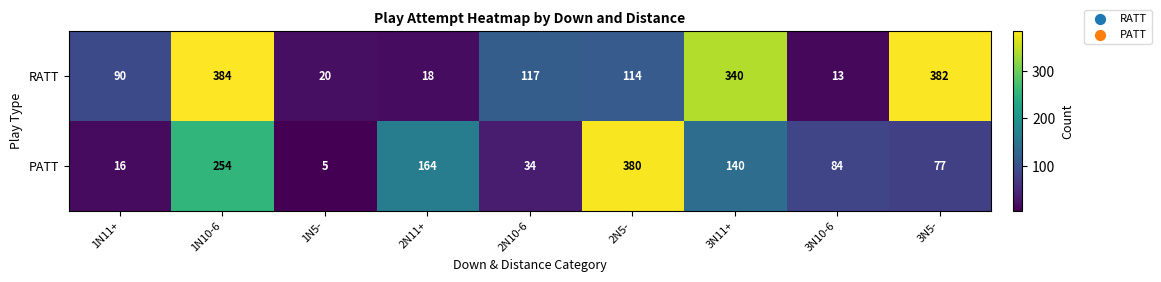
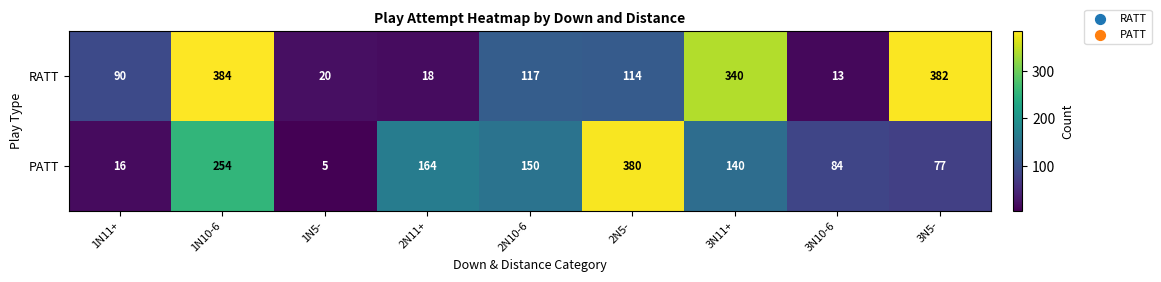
PATT, 2N10-6: 34 -> 150
